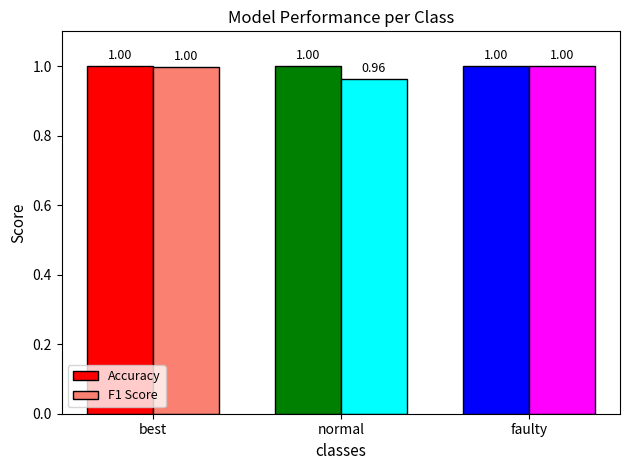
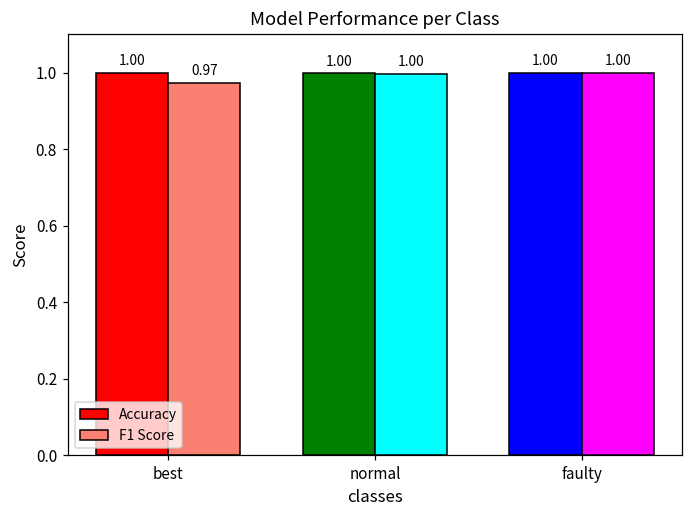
F1 Score, best: 1.00 -> 0.97
F1 Score, normal: 0.96 -> 1.00
